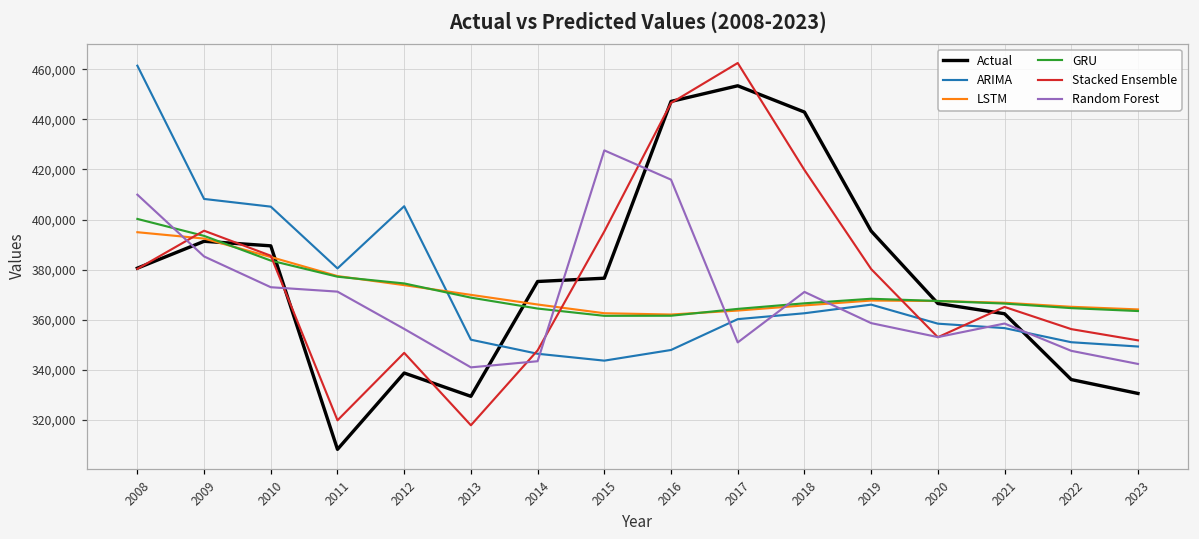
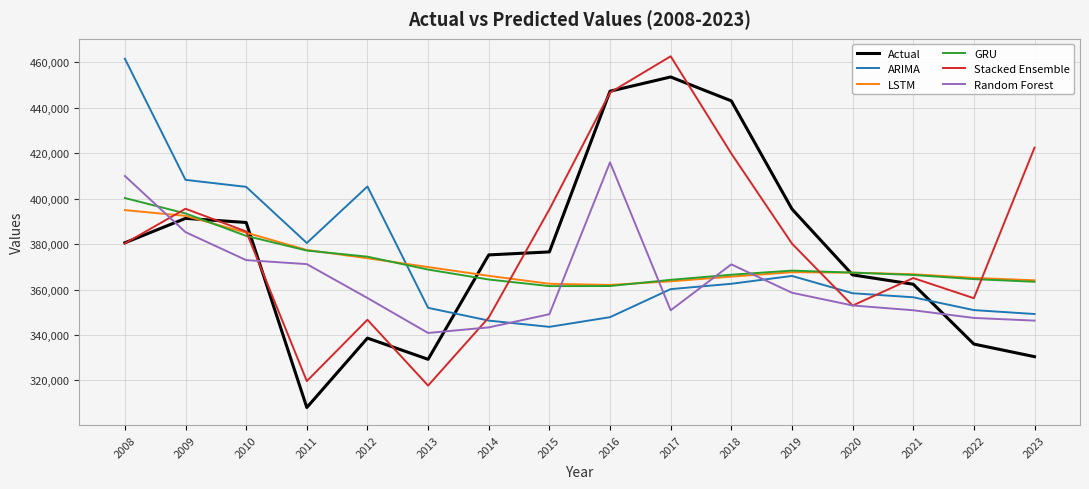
Random Forest, 2015: 428,000 -> 349,000
Random Forest, 2021: 358,000 -> 351,000
Stacked Ensemble, 2023: 352,000 -> 422,000
Random Forest, 2023: 342,000 -> 346,000
